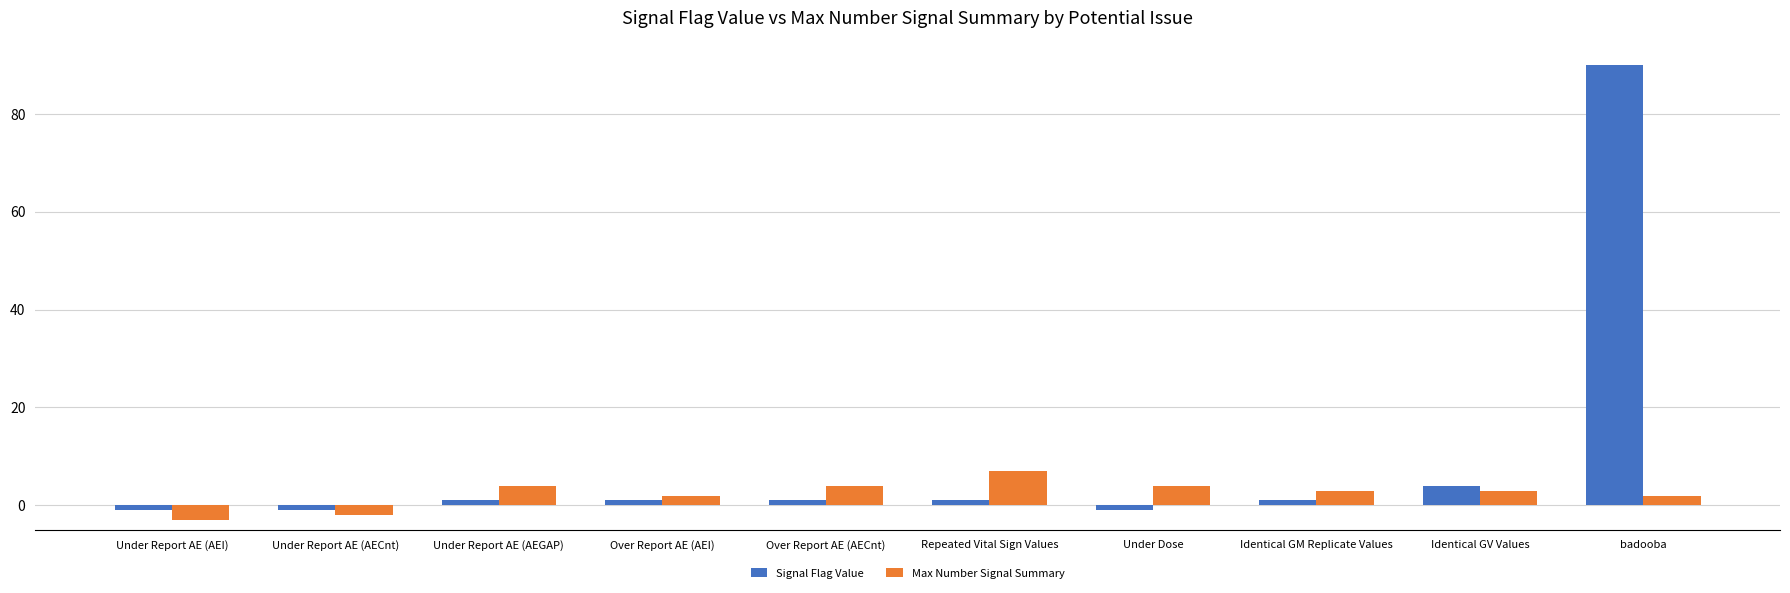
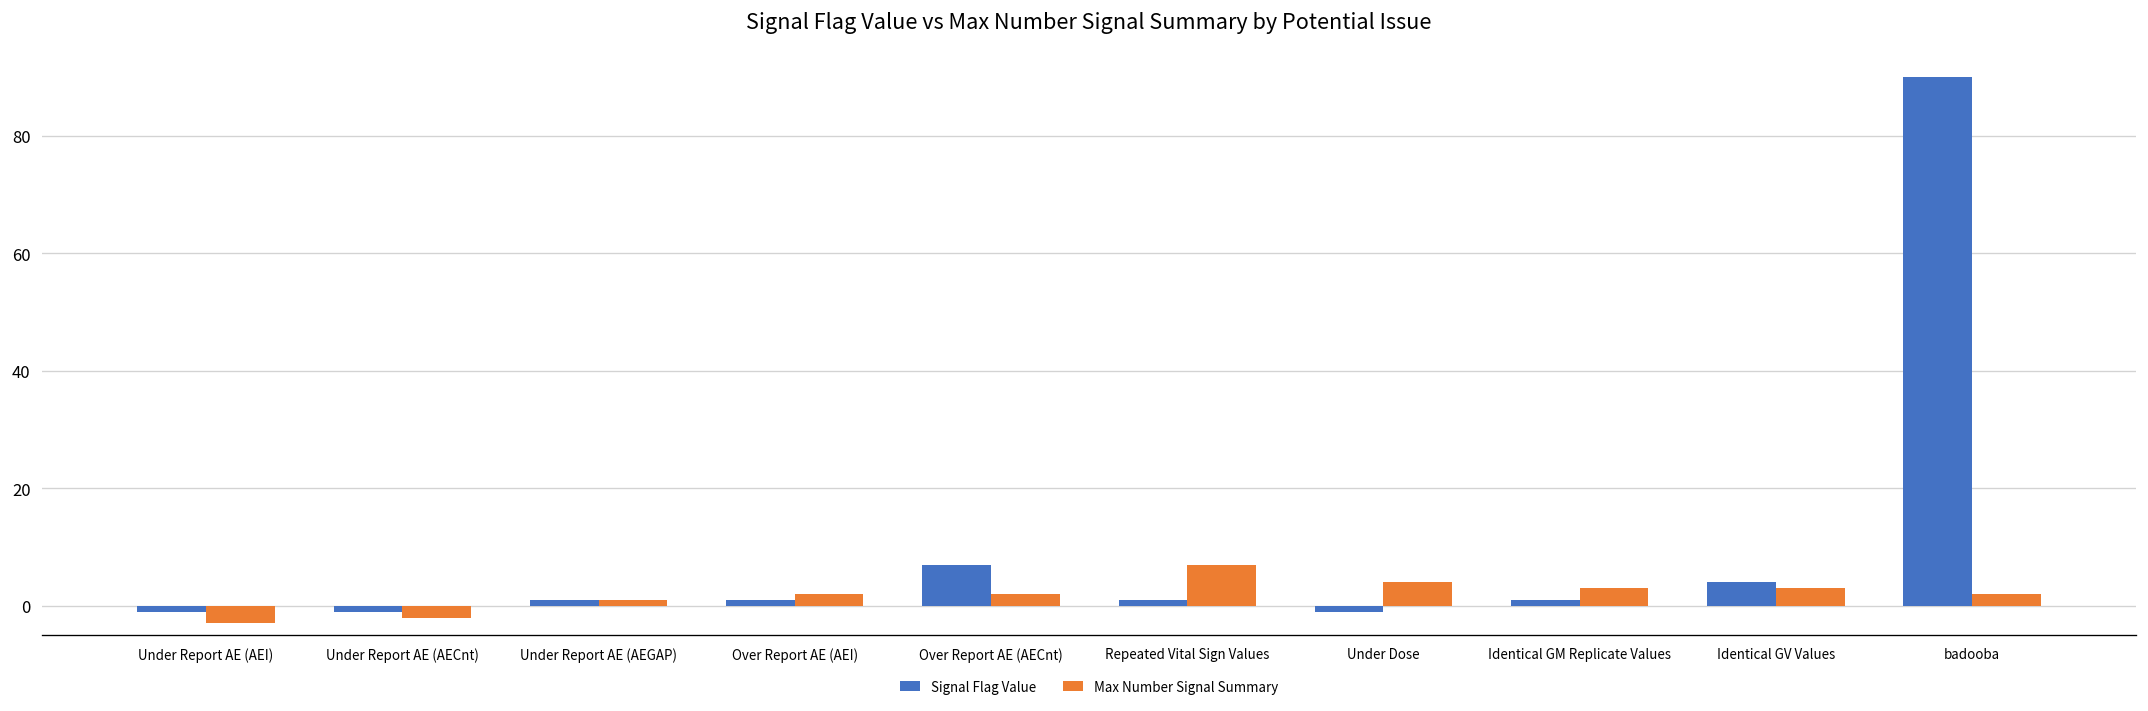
Max Number Signal Summary, Under Report AE (AEGAP): 4 -> 1
Signal Flag Value, Over Report AE (AECnt): 1 -> 7
Max Number Signal Summary, Over Report AE (AECnt): 4 -> 2
